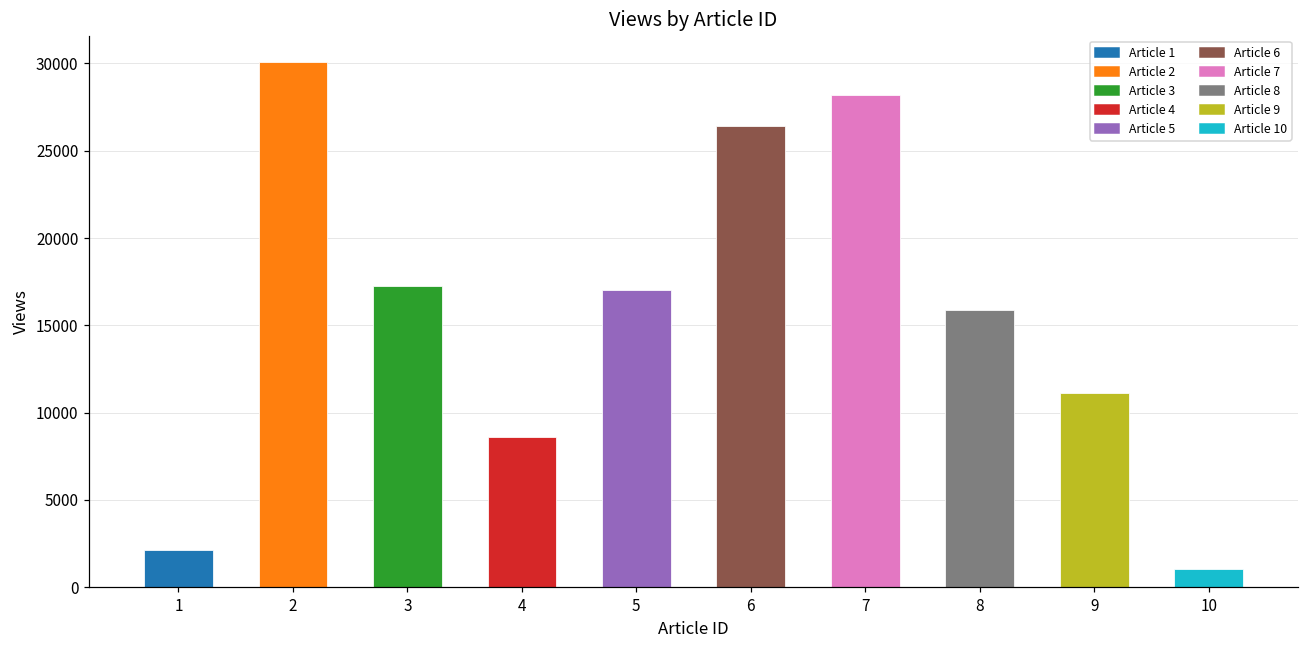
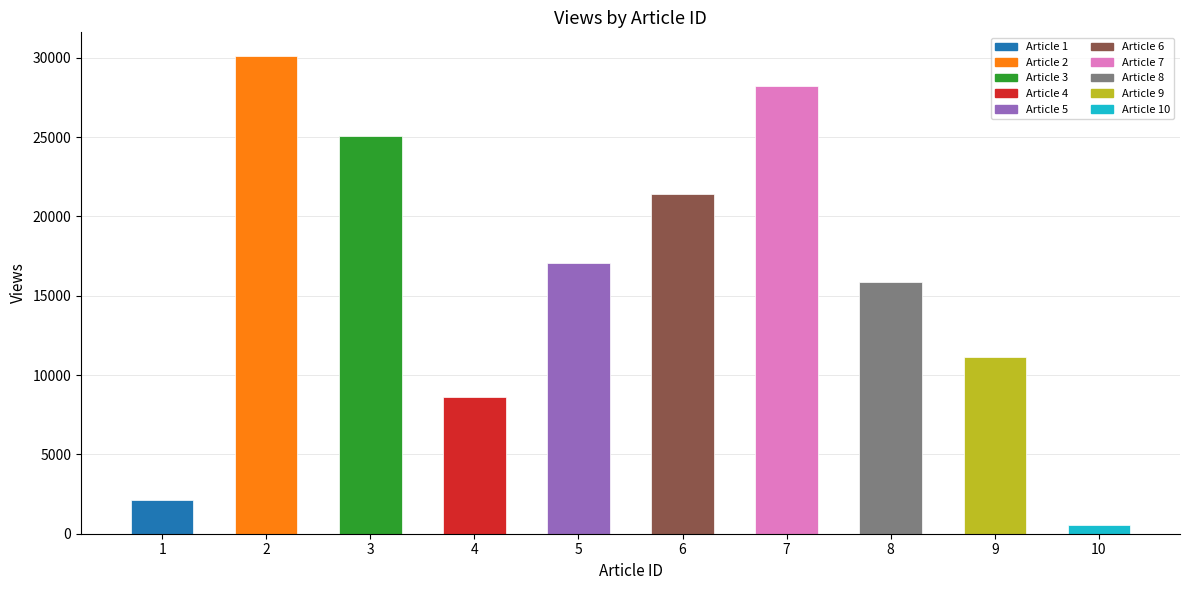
3: 17300 -> 25100
6: 26400 -> 21400
10: 1100 -> 500
